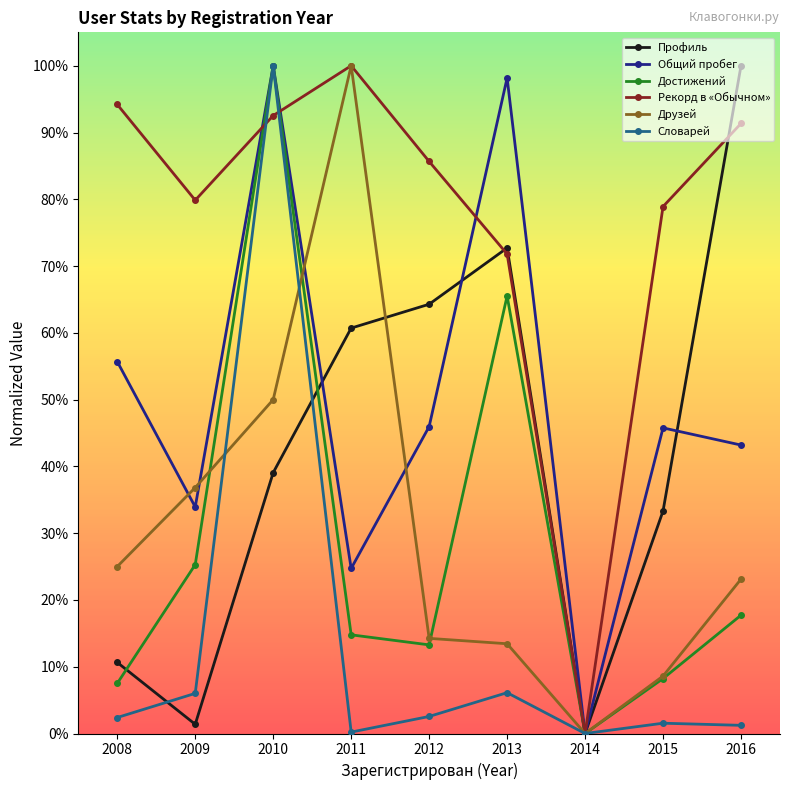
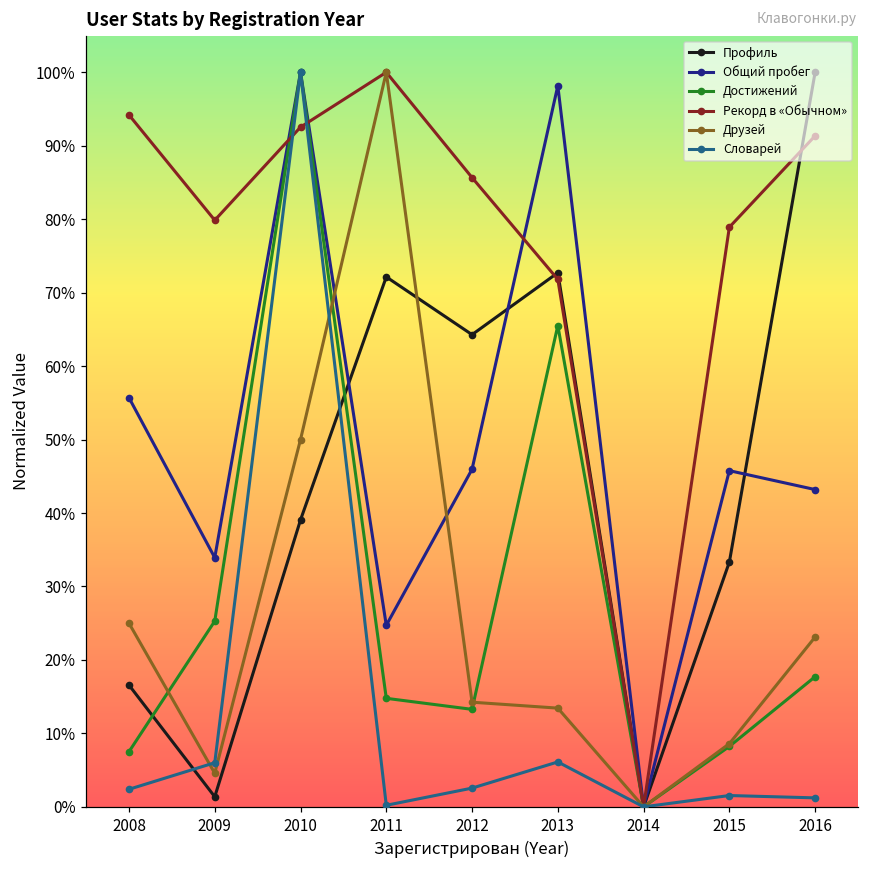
Профиль, 2008: 11% -> 17%
Друзей, 2009: 37% -> 5%
Профиль, 2011: 61% -> 72%
